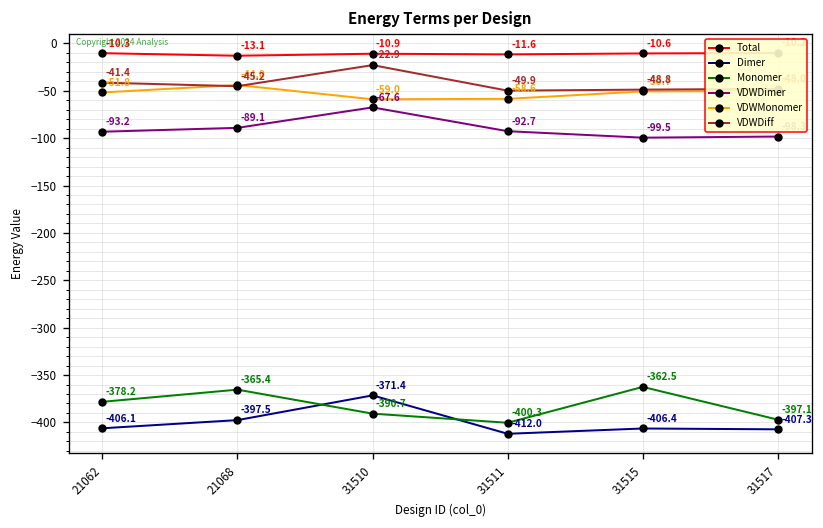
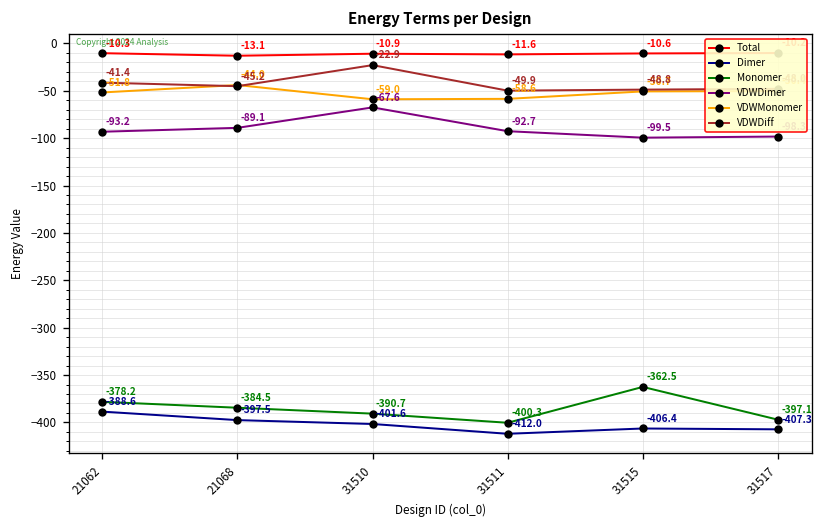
Dimer, 21062: -406.1 -> -388.6
Monomer, 21068: -365.4 -> -384.5
Dimer, 31510: -371.4 -> -401.6
